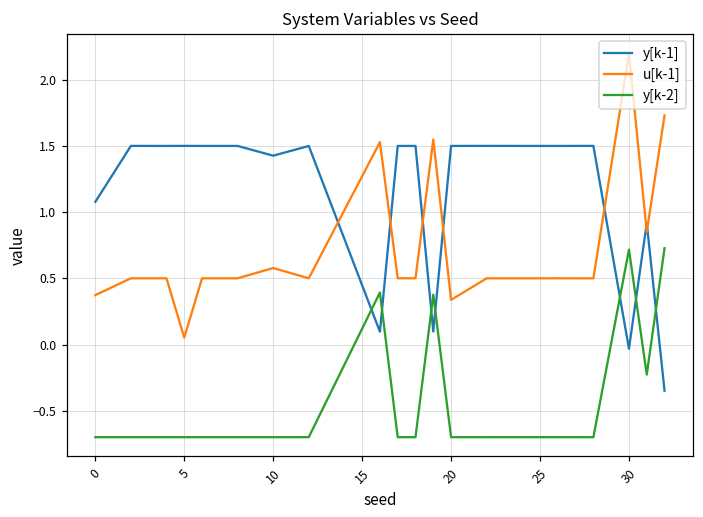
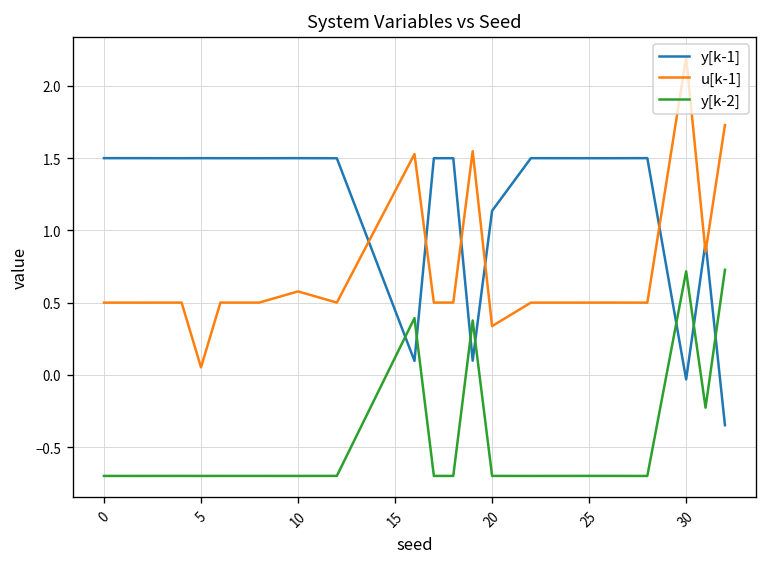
y[k-1], 0: 1.08 -> 1.50
u[k-1], 0: 0.37 -> 0.50
y[k-1], 10: 1.43 -> 1.50
y[k-1], 20: 1.50 -> 1.14
